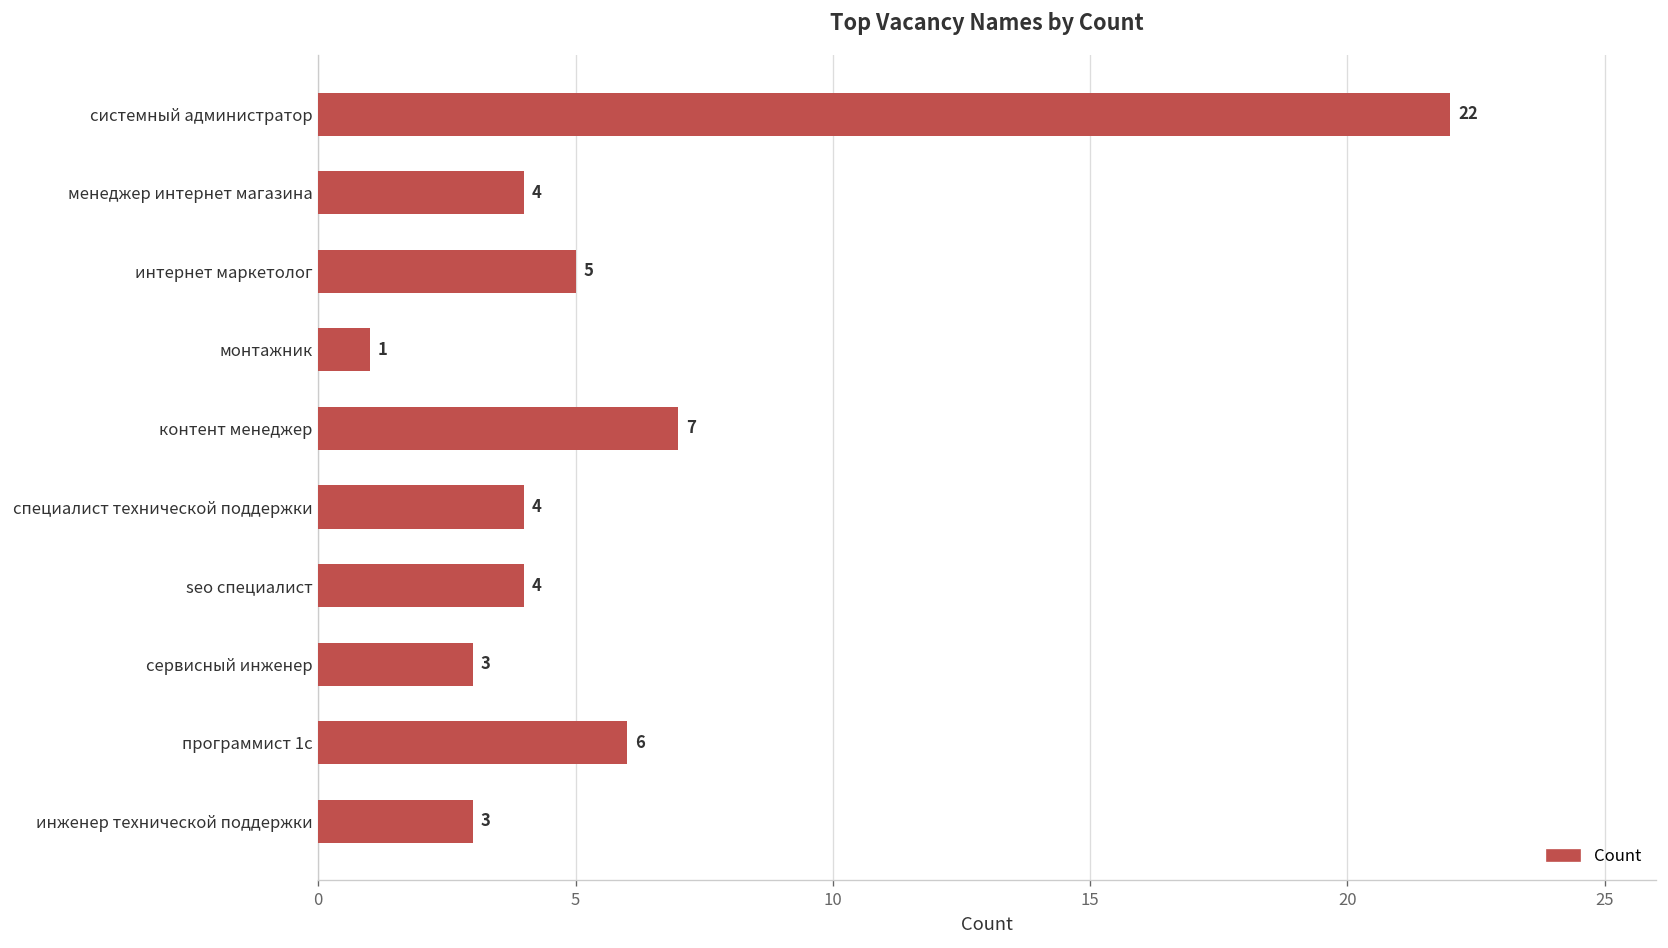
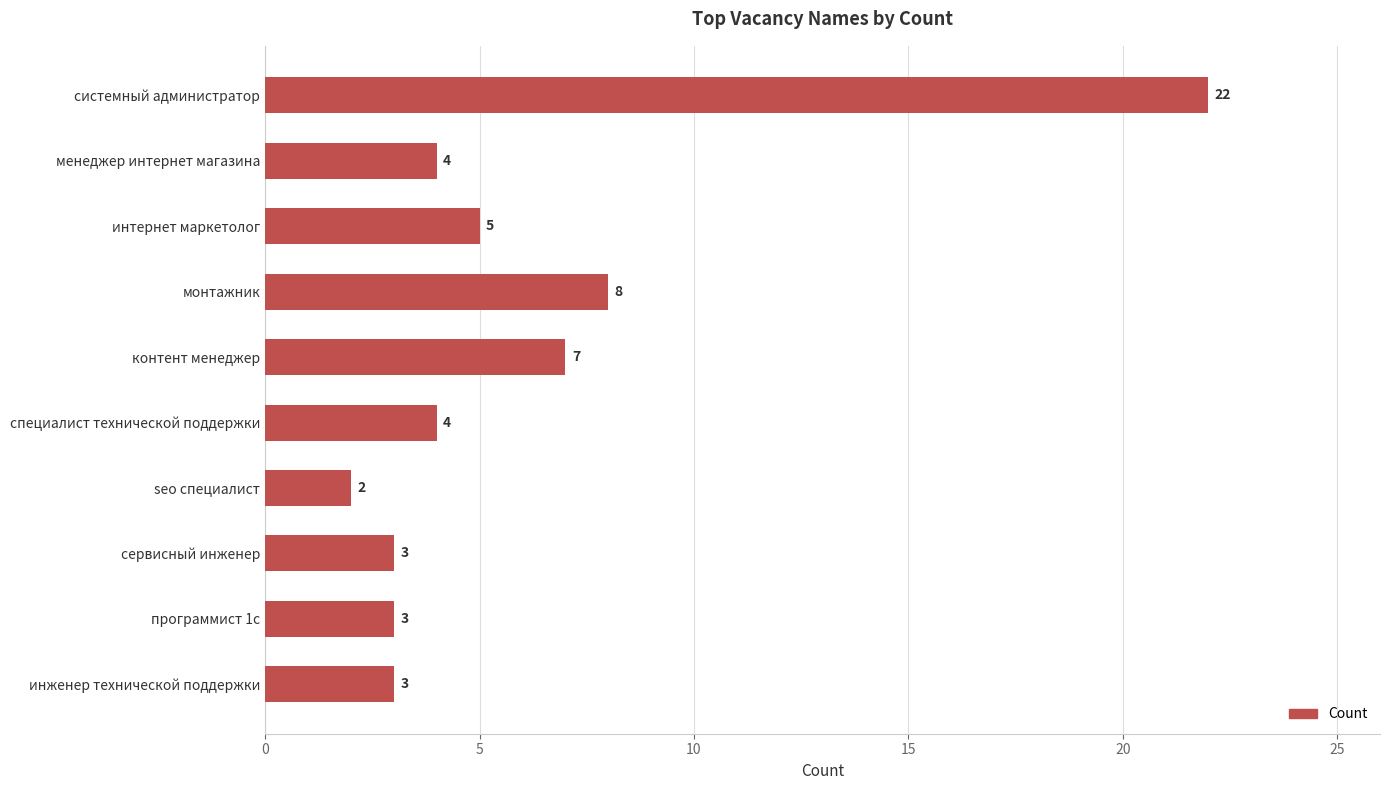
монтажник: 1 -> 8
seo специалист: 4 -> 2
программист 1с: 6 -> 3
